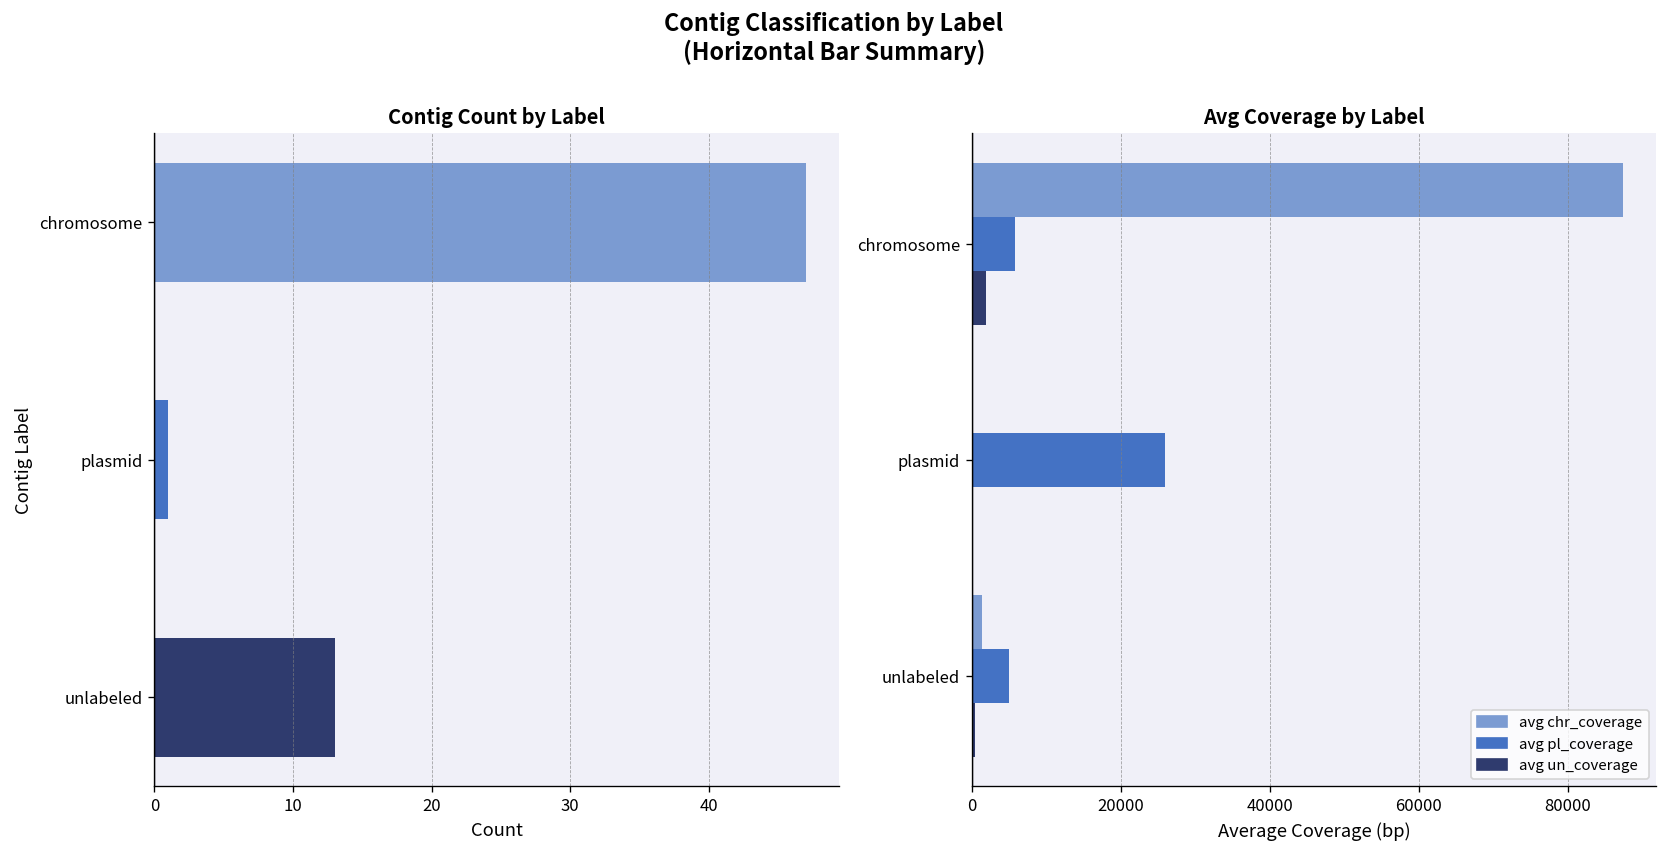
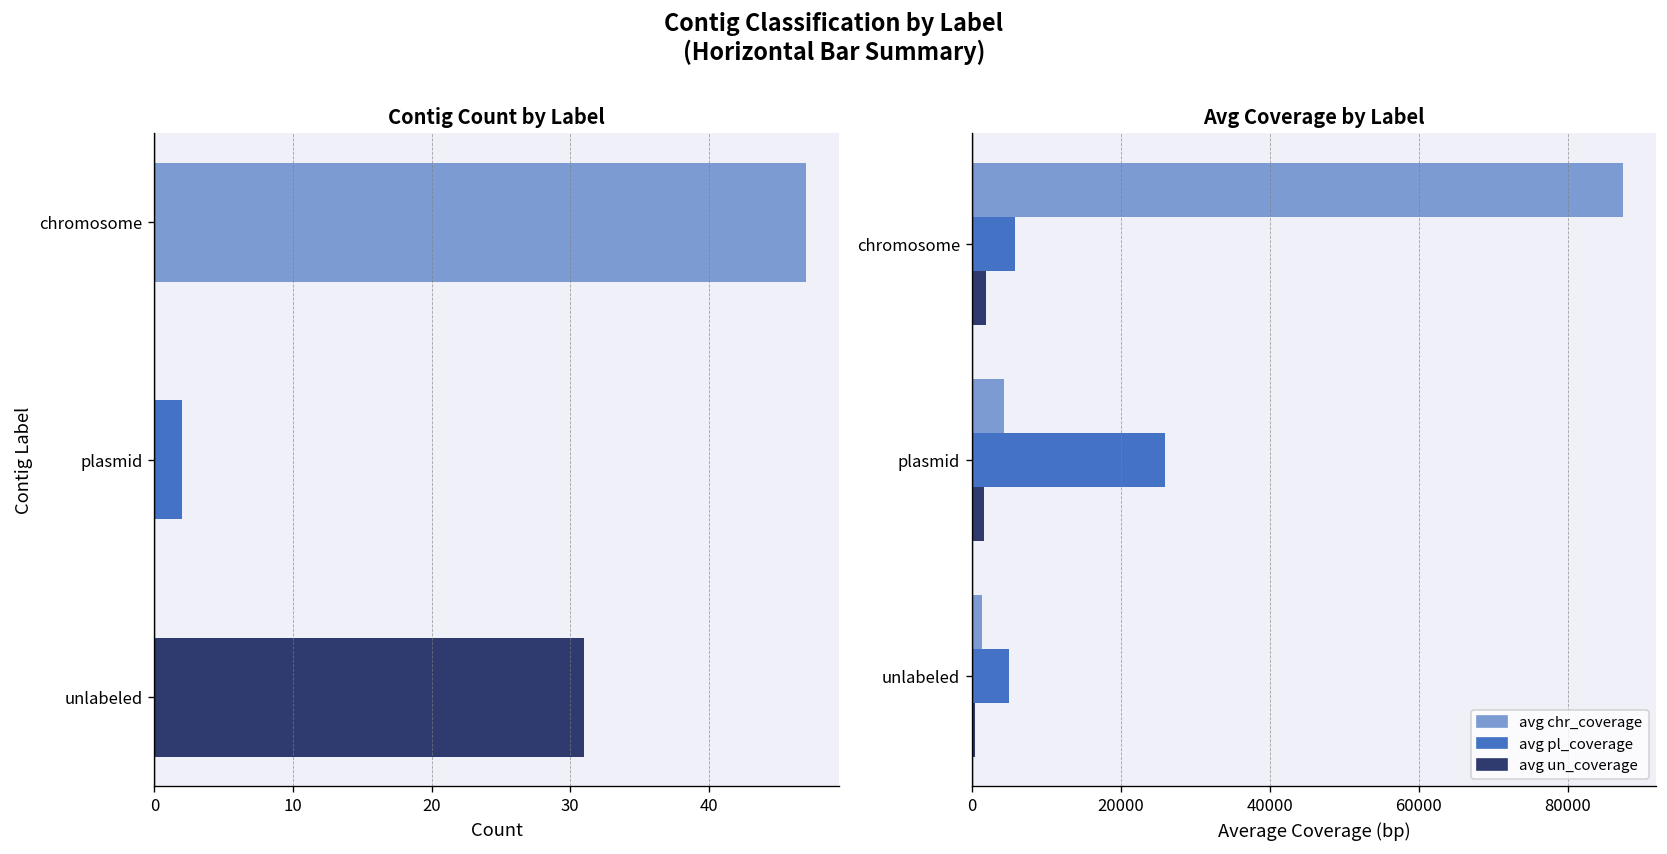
Contig Count by Label, plasmid: 1 -> 2
Contig Count by Label, unlabeled: 13 -> 31
Avg Coverage by Label, avg chr_coverage, plasmid: 0 -> 4000
Avg Coverage by Label, avg un_coverage, plasmid: 0 -> 2000
